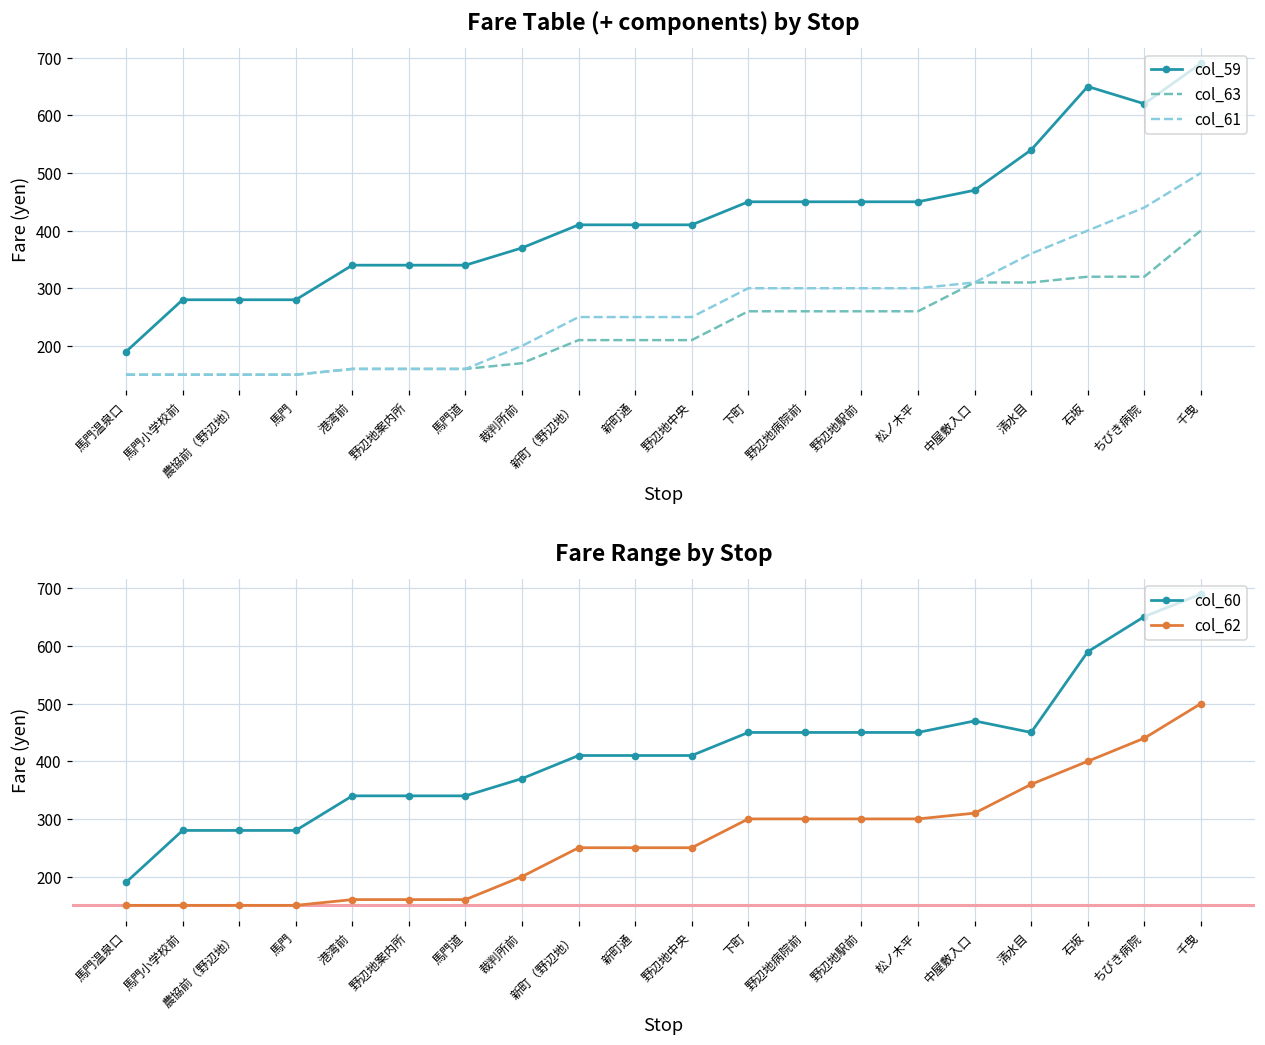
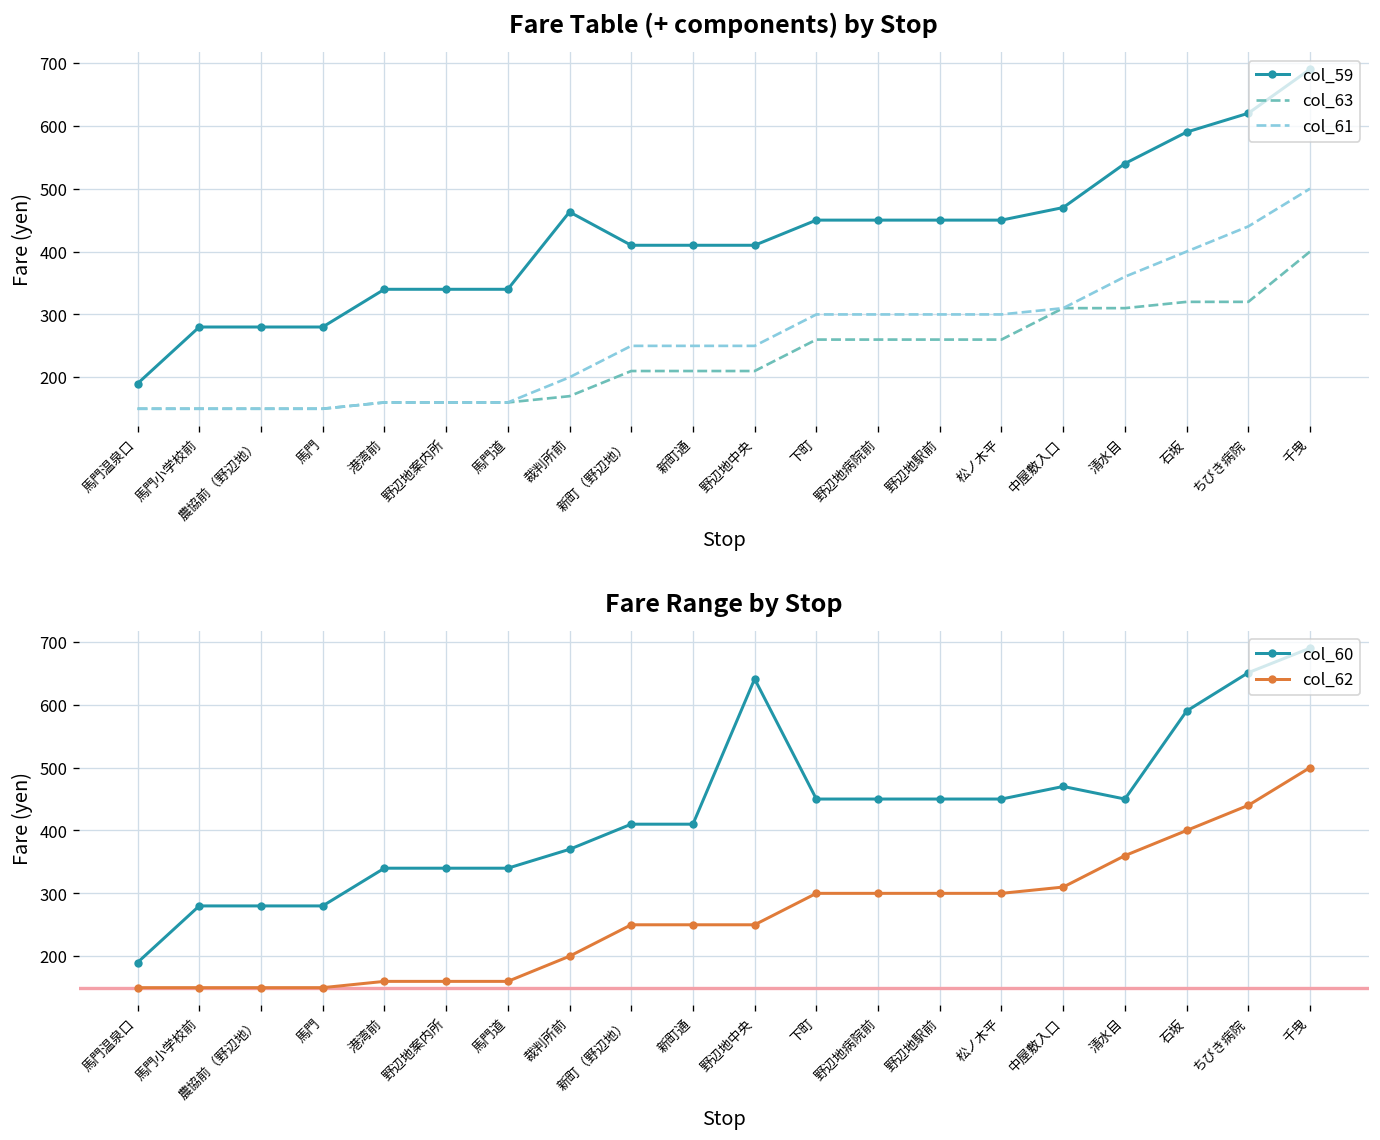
Fare Table (+ components) by Stop, col_59, 裁判所前: 370 -> 460
Fare Table (+ components) by Stop, col_59, 石坂: 650 -> 590
Fare Range by Stop, col_60, 野辺地中央: 410 -> 640
